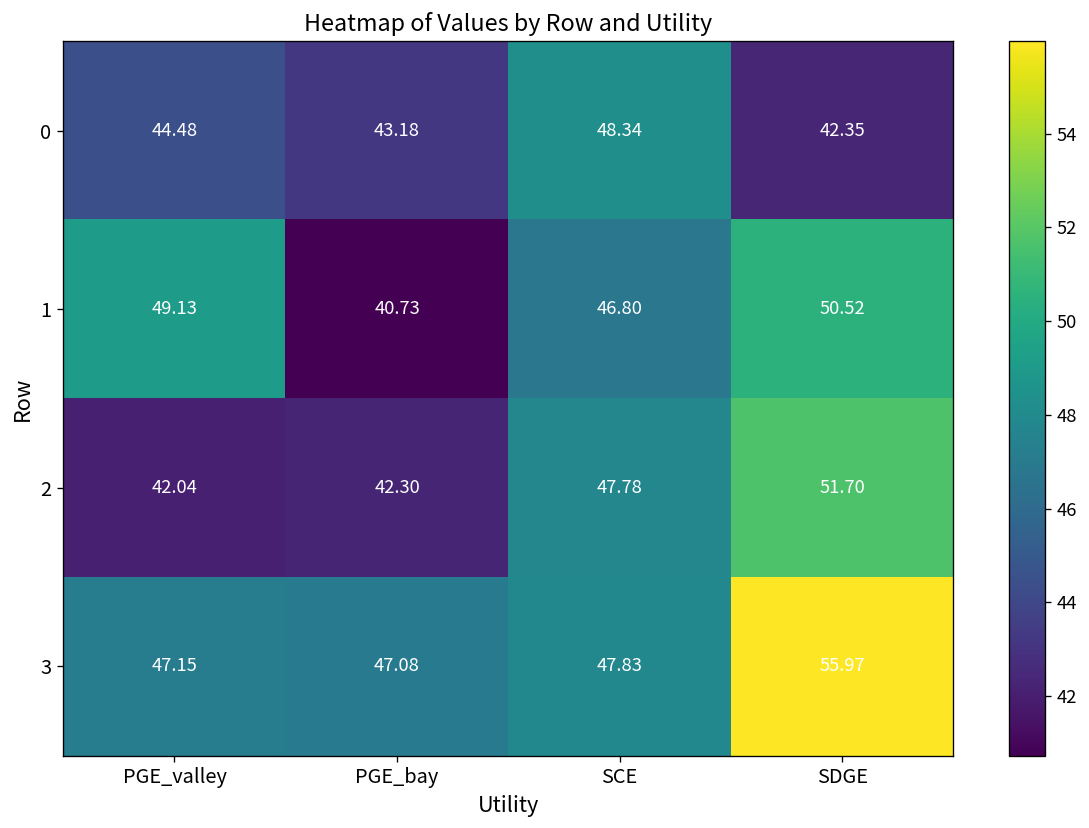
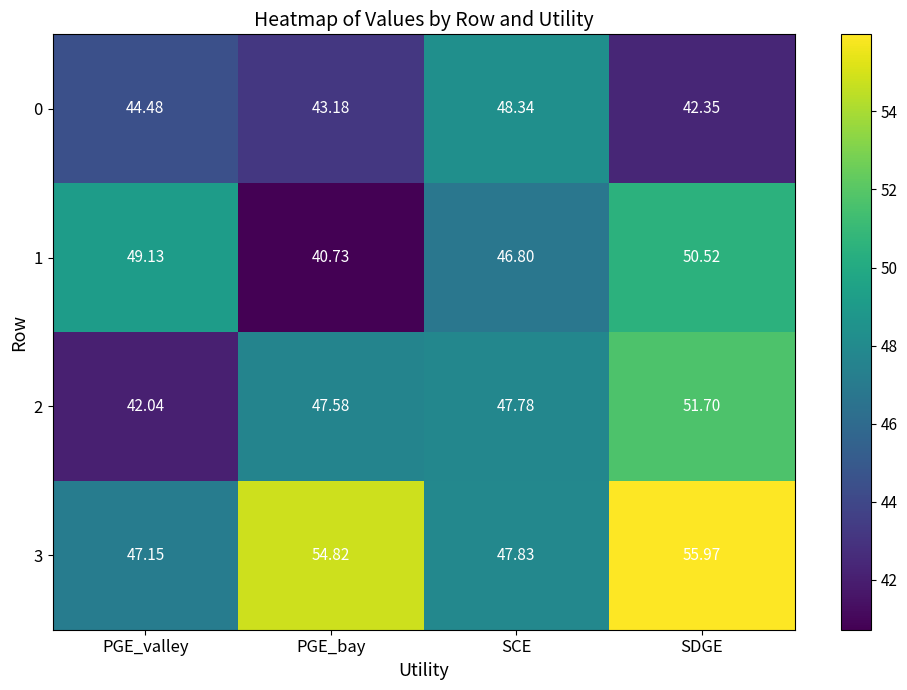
2, PGE_bay: 42.30 -> 47.58
3, PGE_bay: 47.08 -> 54.82
